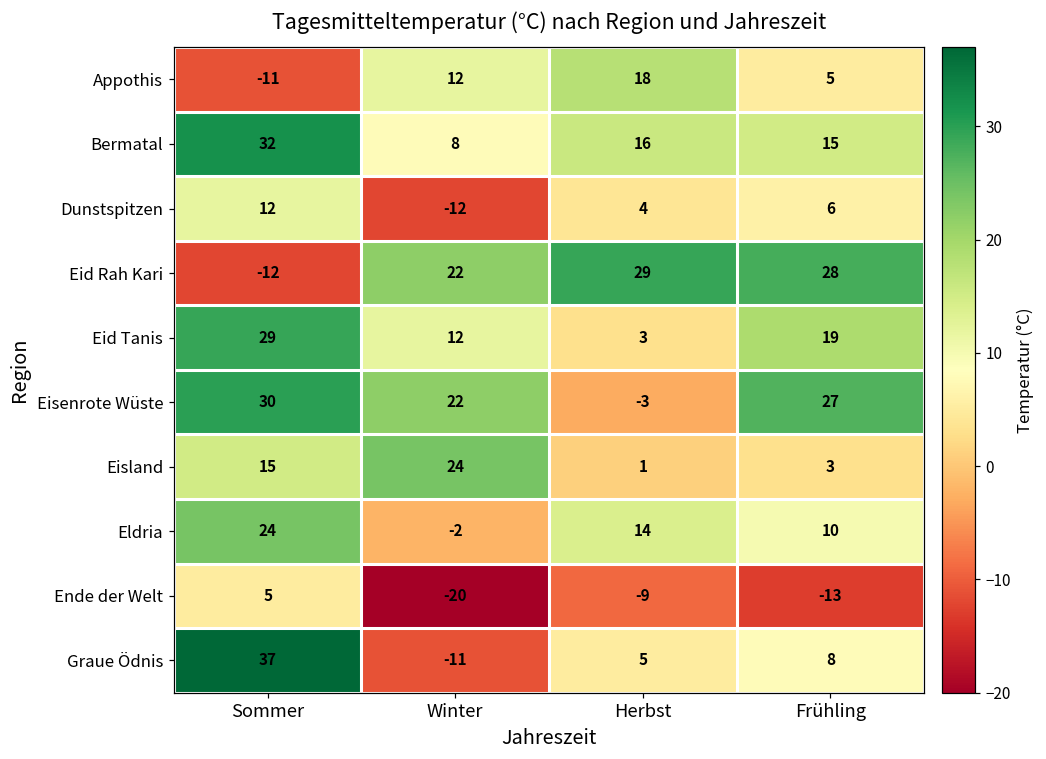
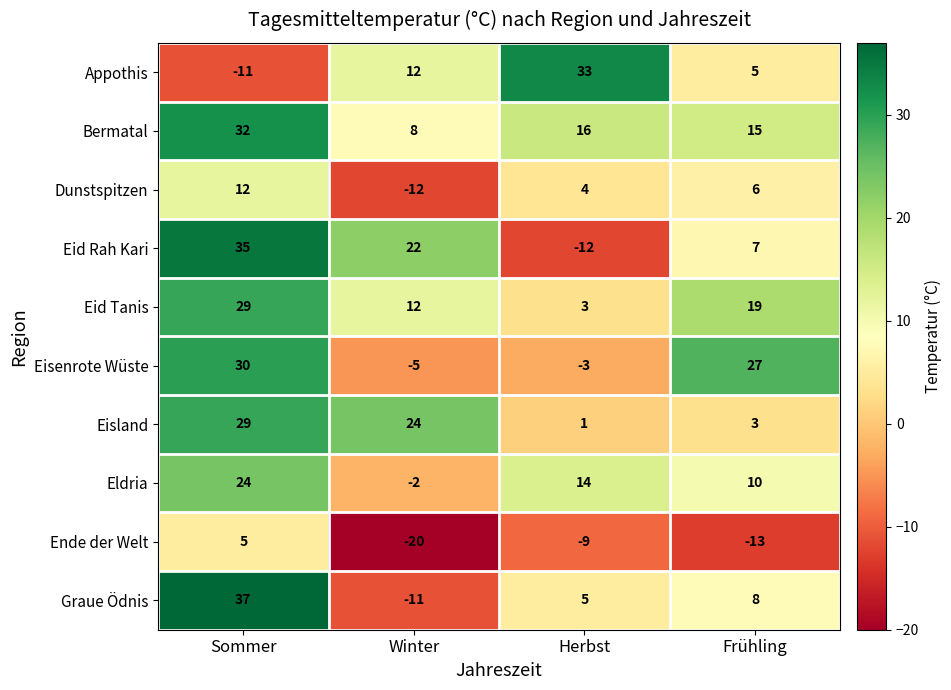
Appothis, Herbst: 18 -> 33
Eid Rah Kari, Sommer: -12 -> 35
Eid Rah Kari, Herbst: 29 -> -12
Eid Rah Kari, Frühling: 28 -> 7
Eisenrote Wüste, Winter: 22 -> -5
Eisland, Sommer: 15 -> 29
